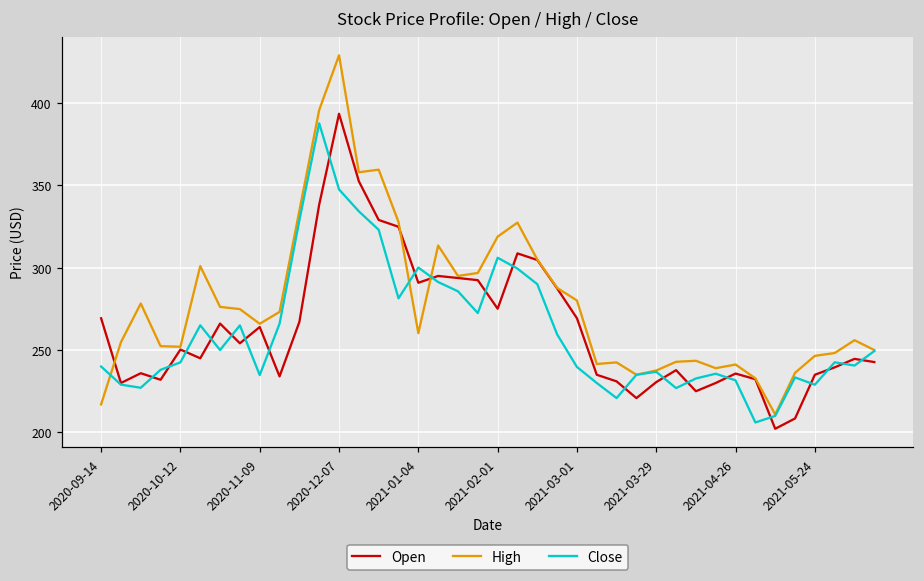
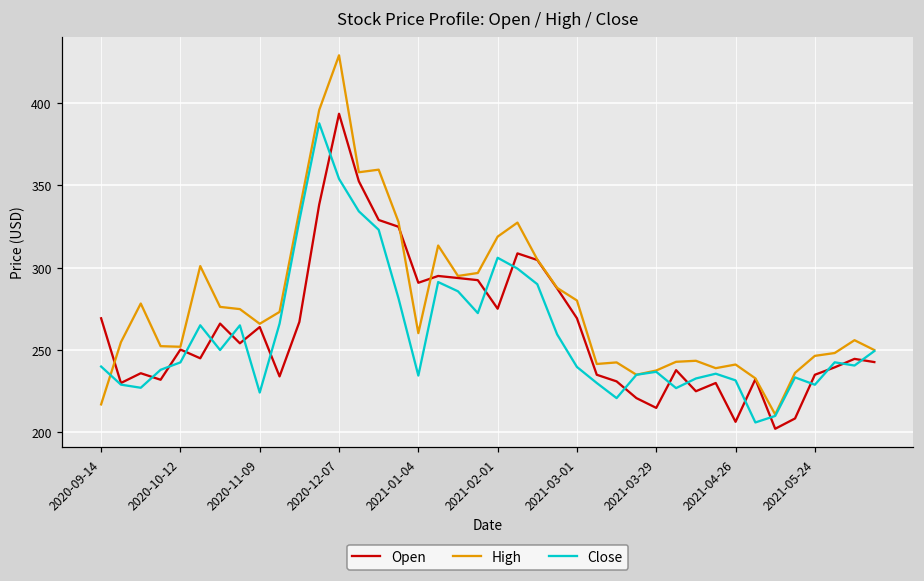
Close, 2020-11-09: 235 -> 224
Close, 2020-12-07: 348 -> 354
Close, 2021-01-04: 300 -> 235
Open, 2021-03-29: 231 -> 215
Open, 2021-04-26: 236 -> 206
